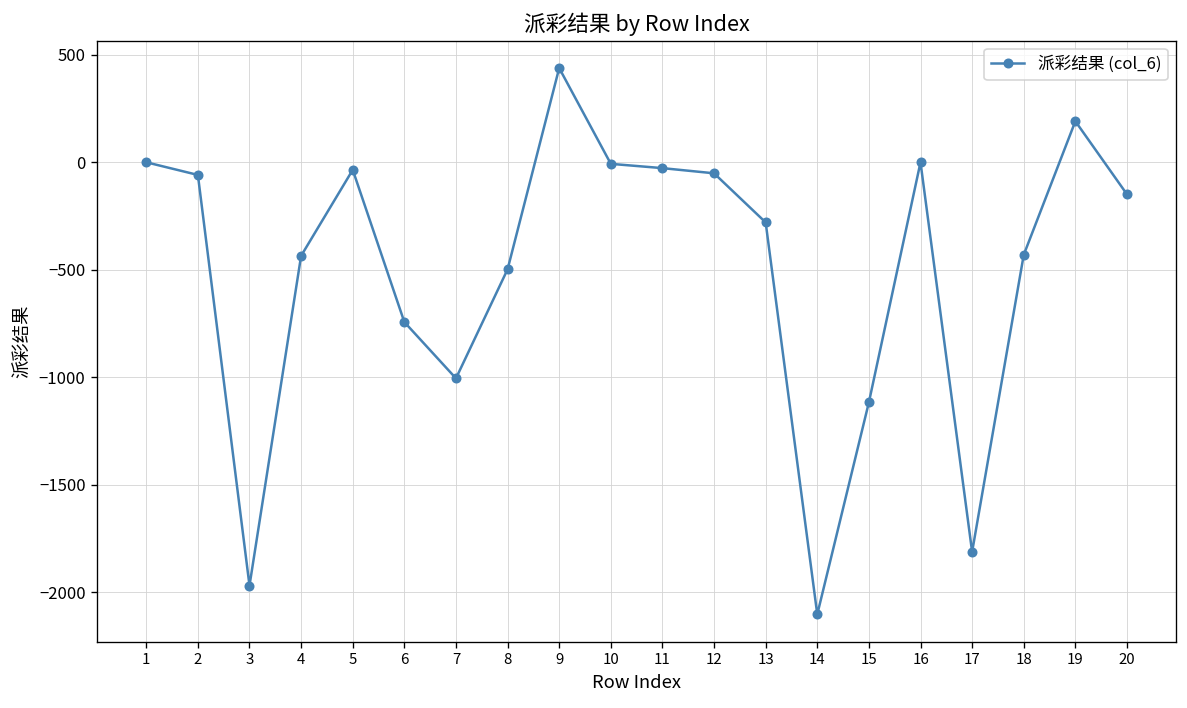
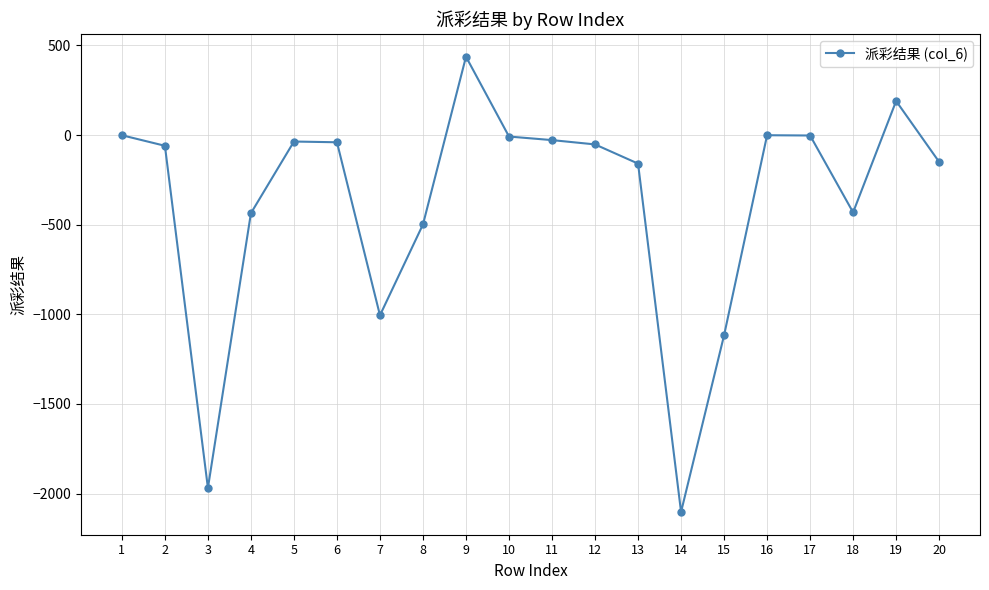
6: -740 -> -40
13: -280 -> -160
17: -1810 -> 0
